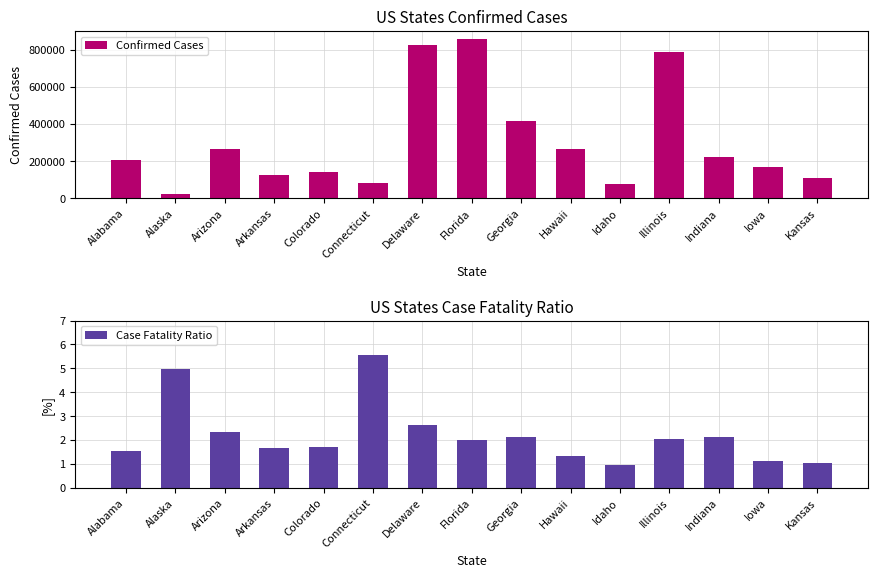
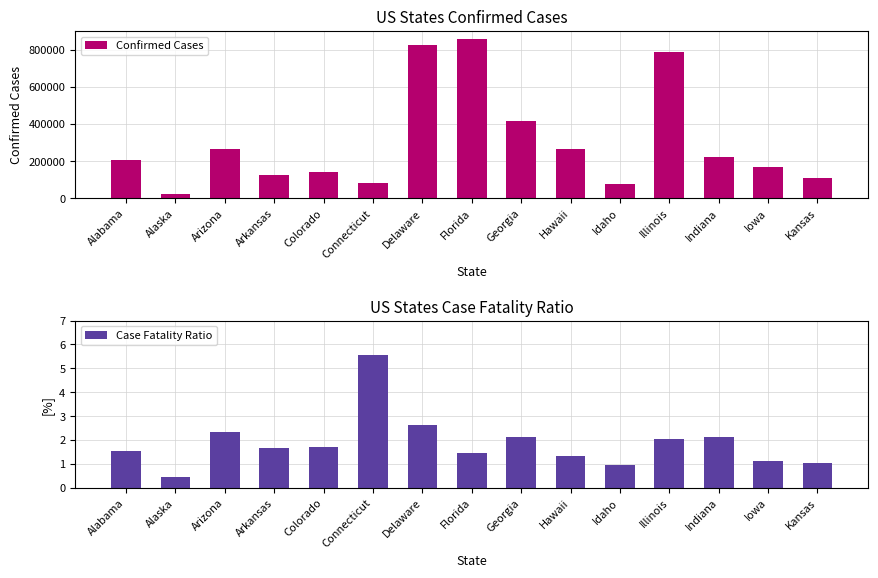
US States Case Fatality Ratio, Alaska: 5.0 -> 0.5
US States Case Fatality Ratio, Florida: 2.0 -> 1.5
